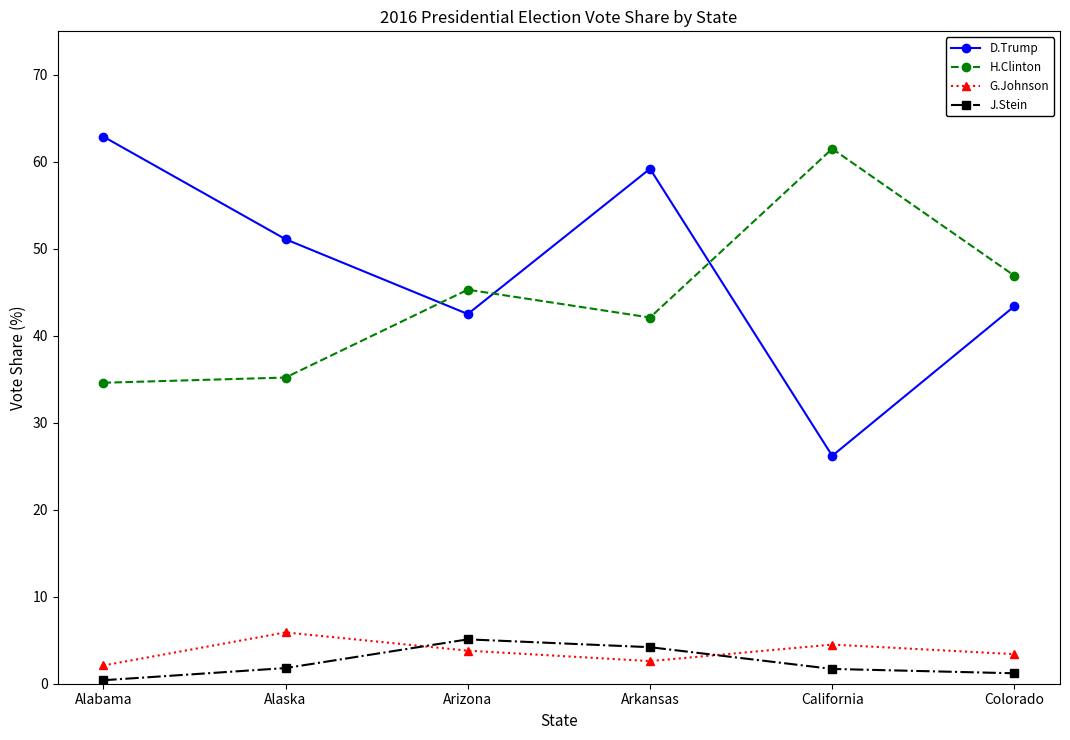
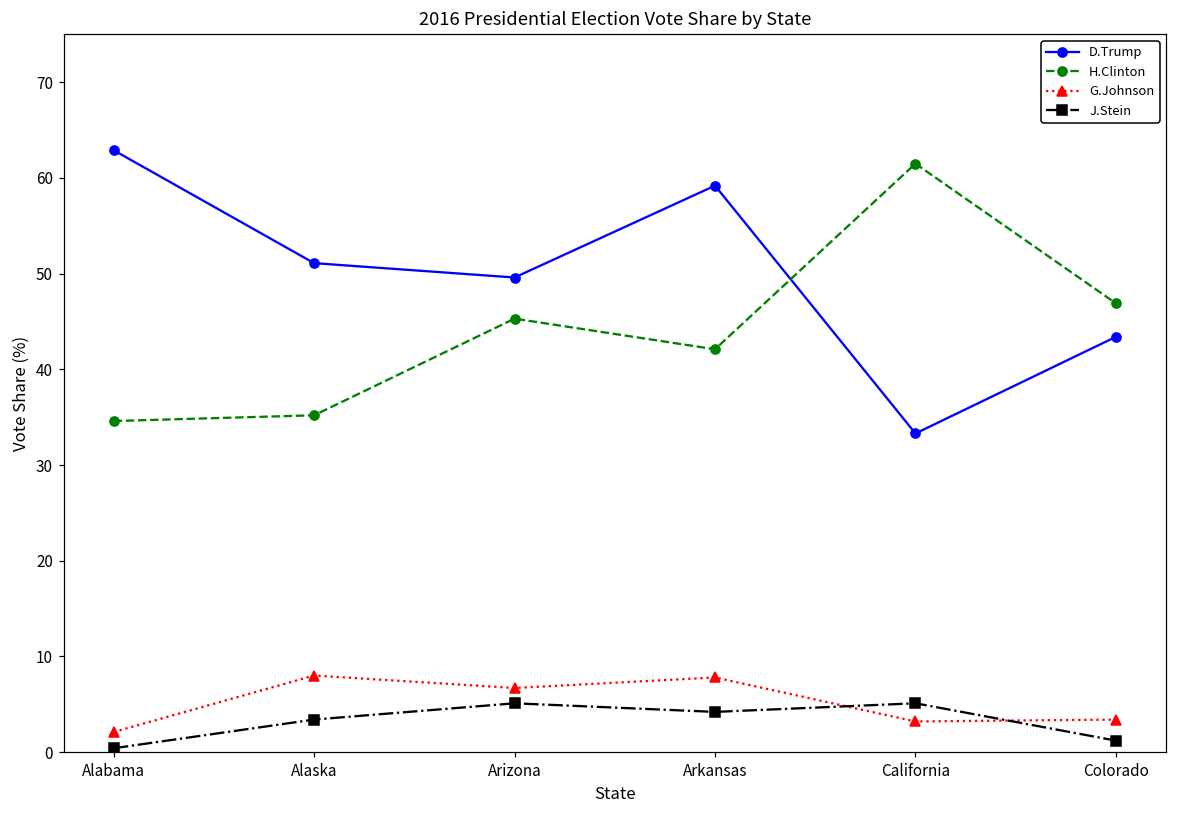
G.Johnson, Alaska: 6 -> 8
J.Stein, Alaska: 2 -> 3
D.Trump, Arizona: 43 -> 50
G.Johnson, Arizona: 4 -> 7
G.Johnson, Arkansas: 3 -> 8
D.Trump, California: 26 -> 33
G.Johnson, California: 5 -> 3
J.Stein, California: 2 -> 5
